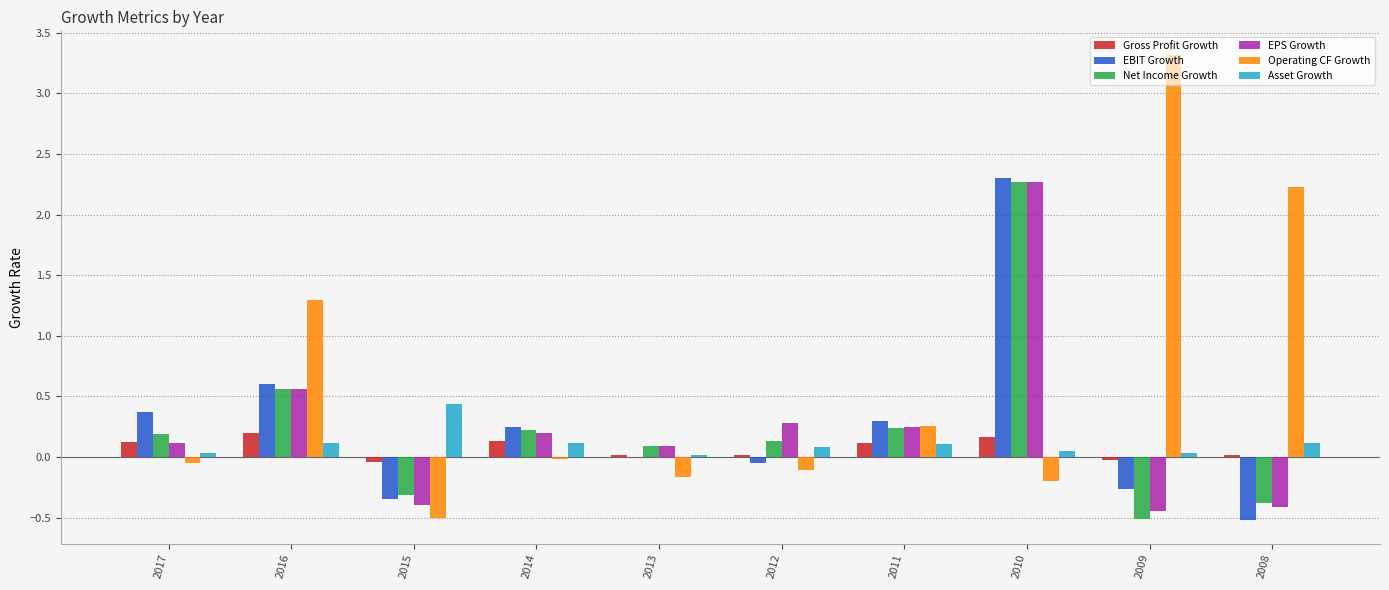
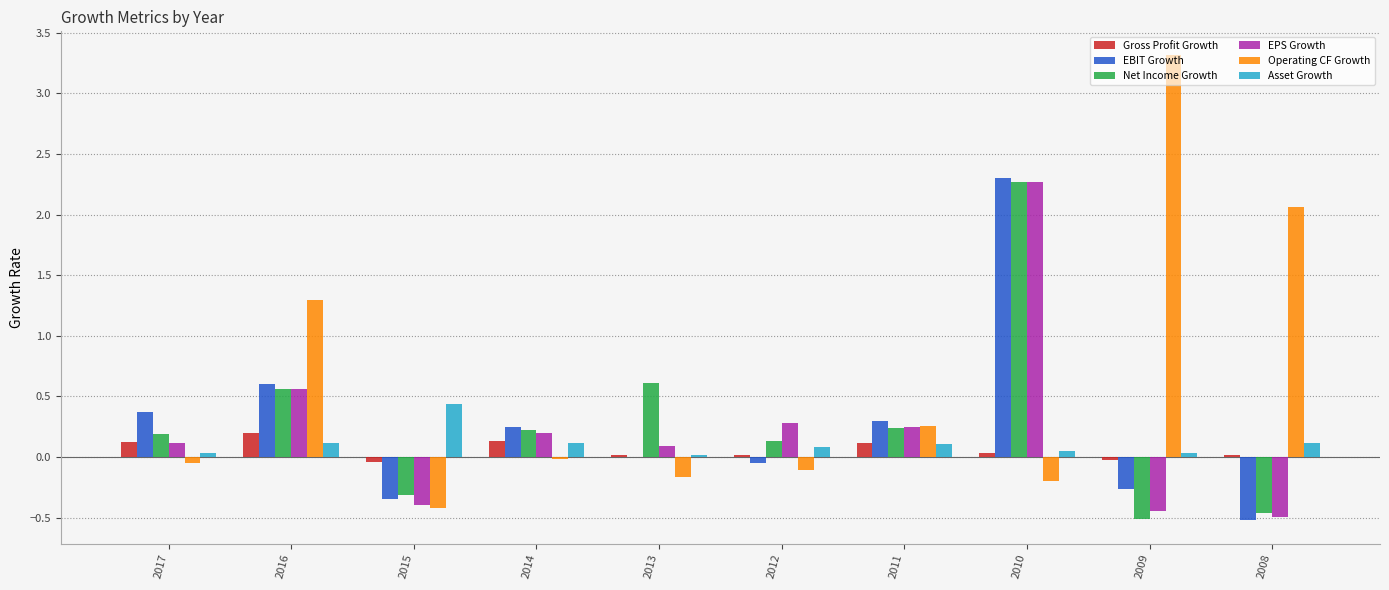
Operating CF Growth, 2015: -0.50 -> -0.42
Net Income Growth, 2013: 0.09 -> 0.61
Gross Profit Growth, 2010: 0.16 -> 0.03
Net Income Growth, 2008: -0.38 -> -0.47
EPS Growth, 2008: -0.42 -> -0.49
Operating CF Growth, 2008: 2.23 -> 2.06
